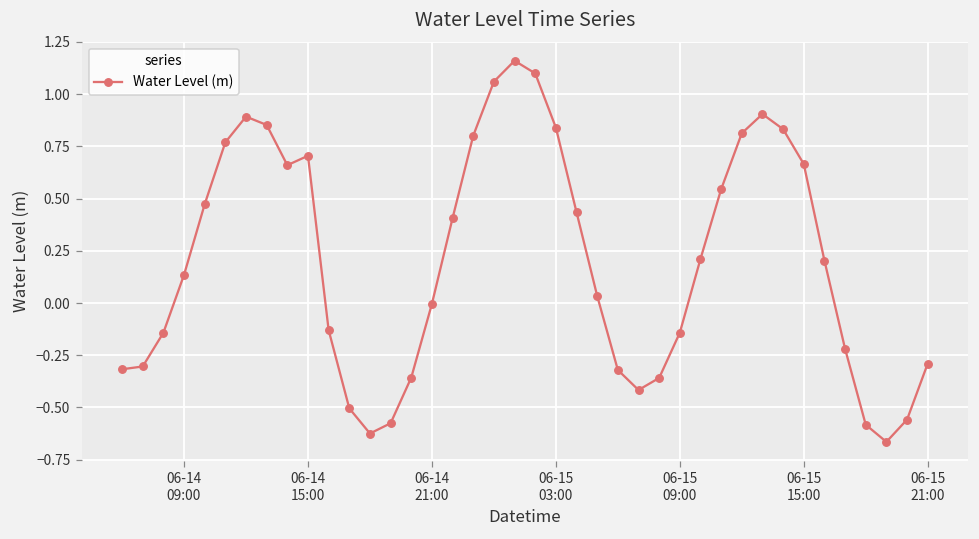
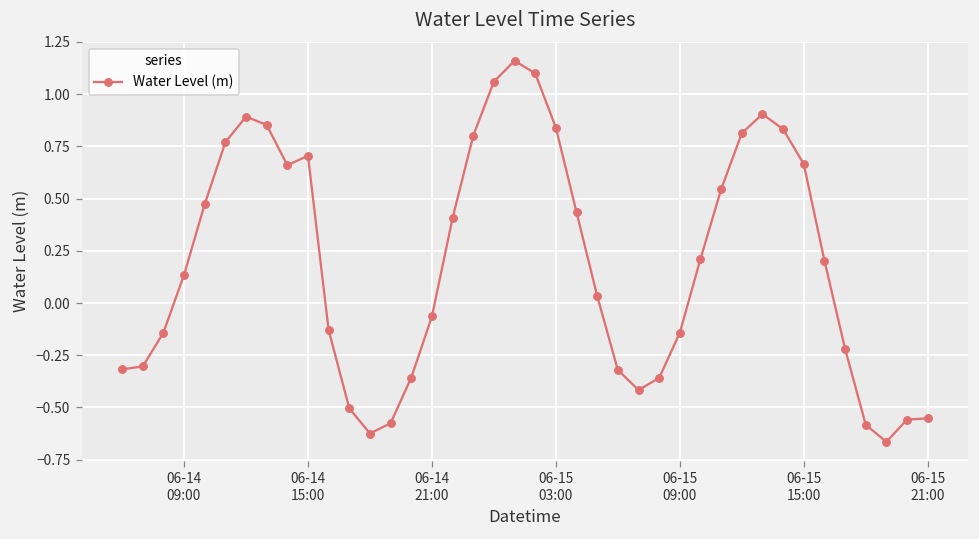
06-14 21:00: 0.00 -> -0.06
06-15 21:00: -0.29 -> -0.55
